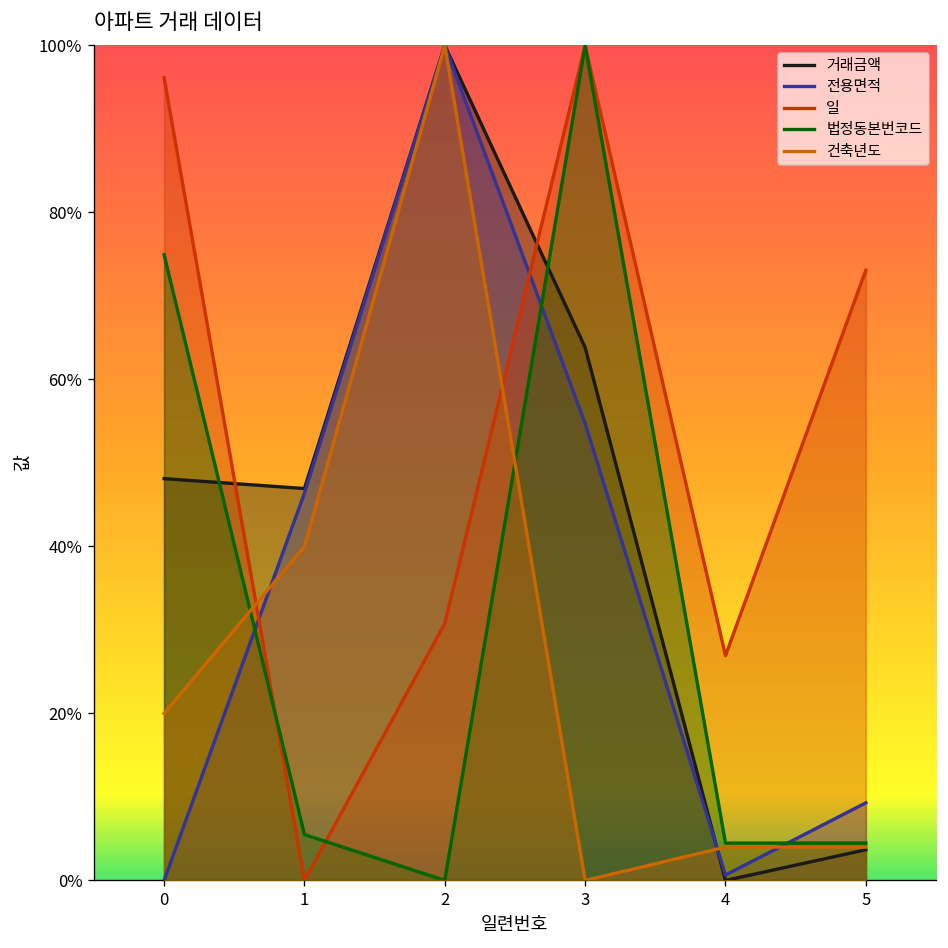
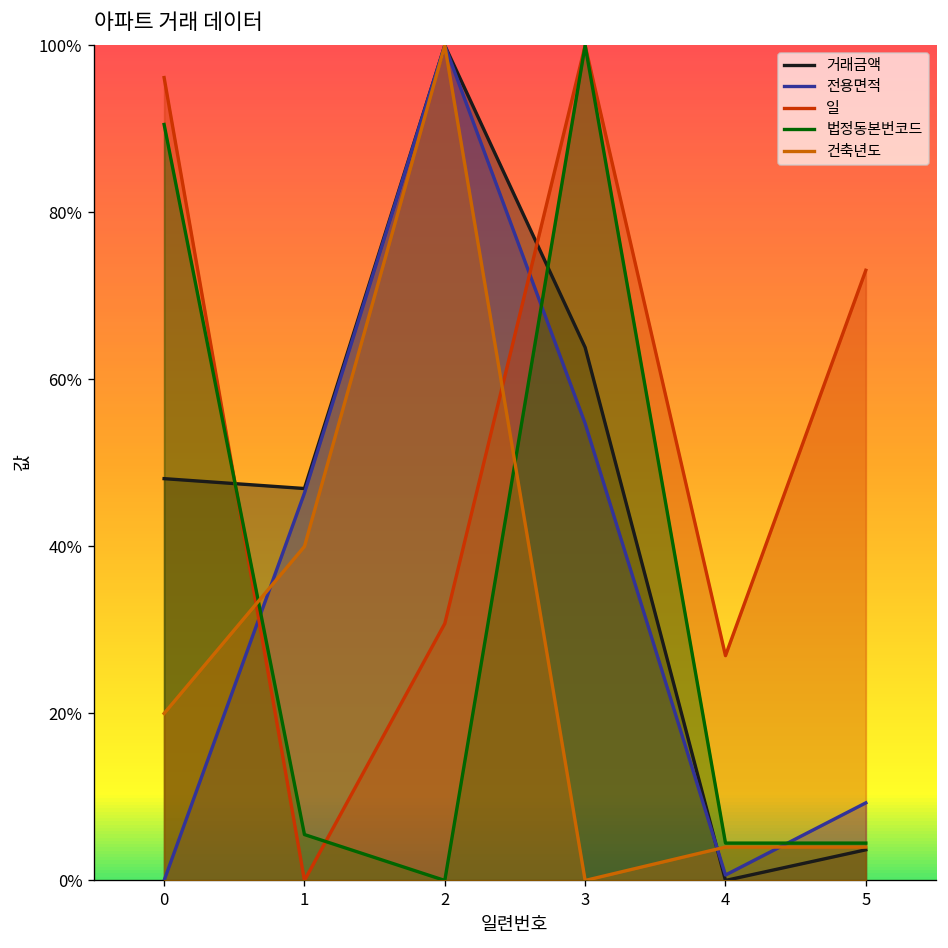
법정동본번코드, 0: 75% -> 91%
